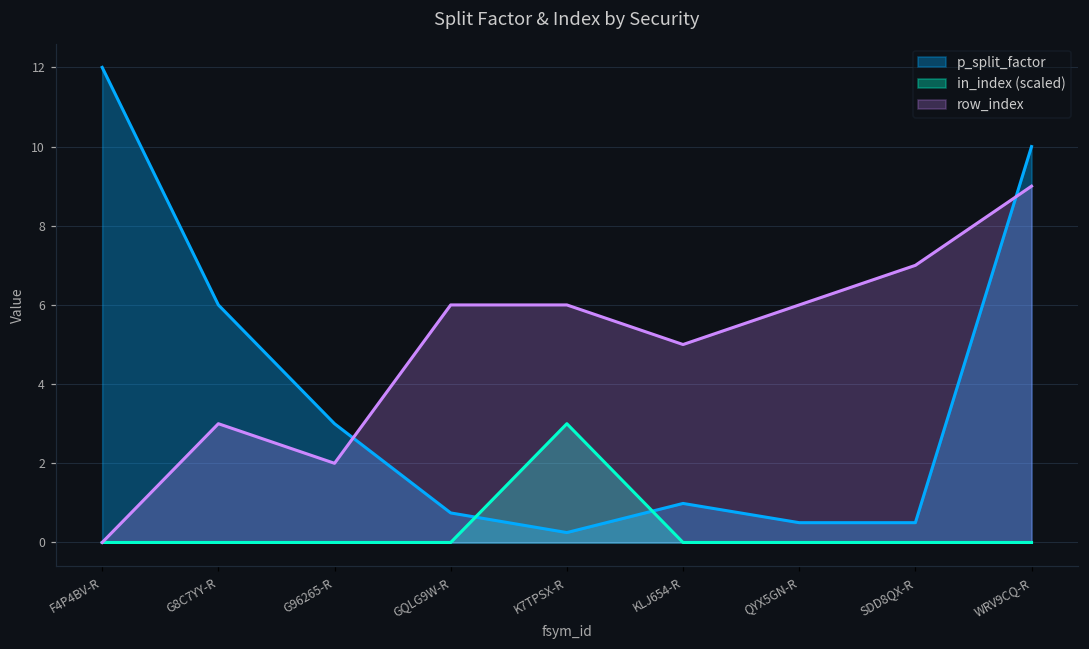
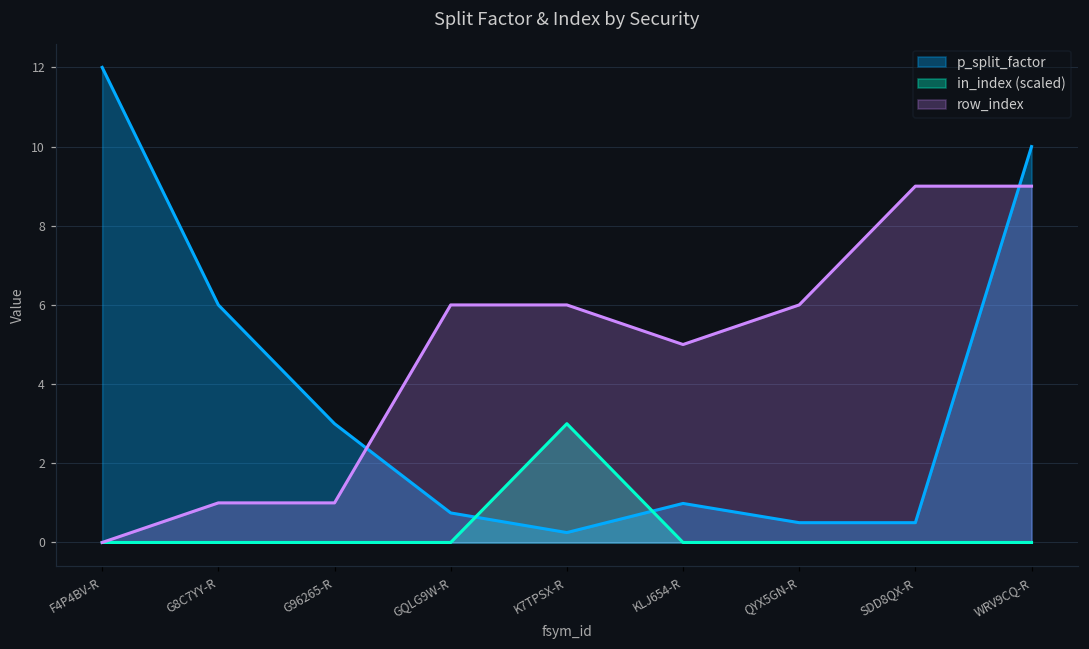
row_index, G8C7YY-R: 3 -> 1
row_index, G96265-R: 2 -> 1
row_index, SDD8QX-R: 7 -> 9
